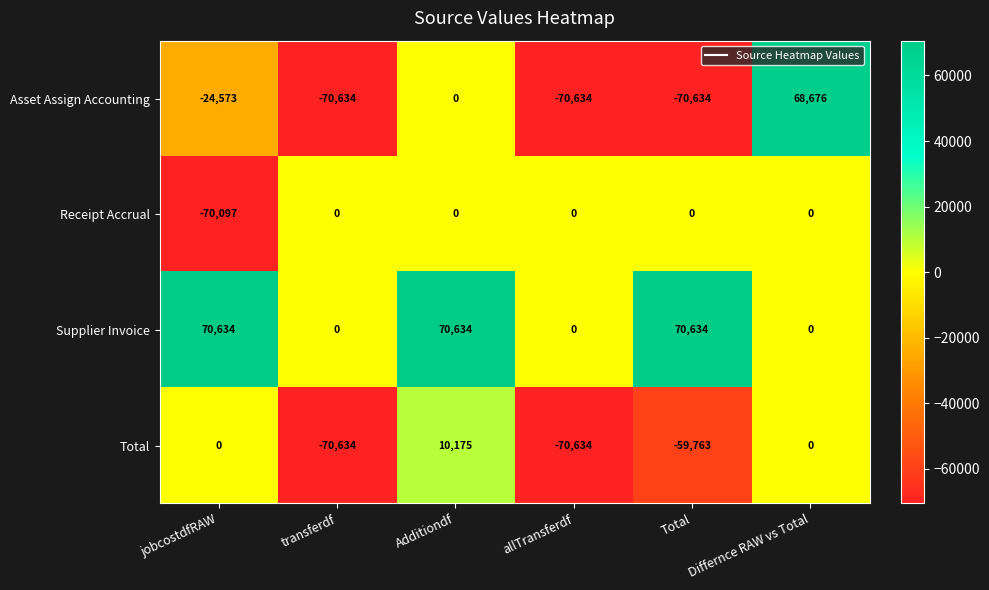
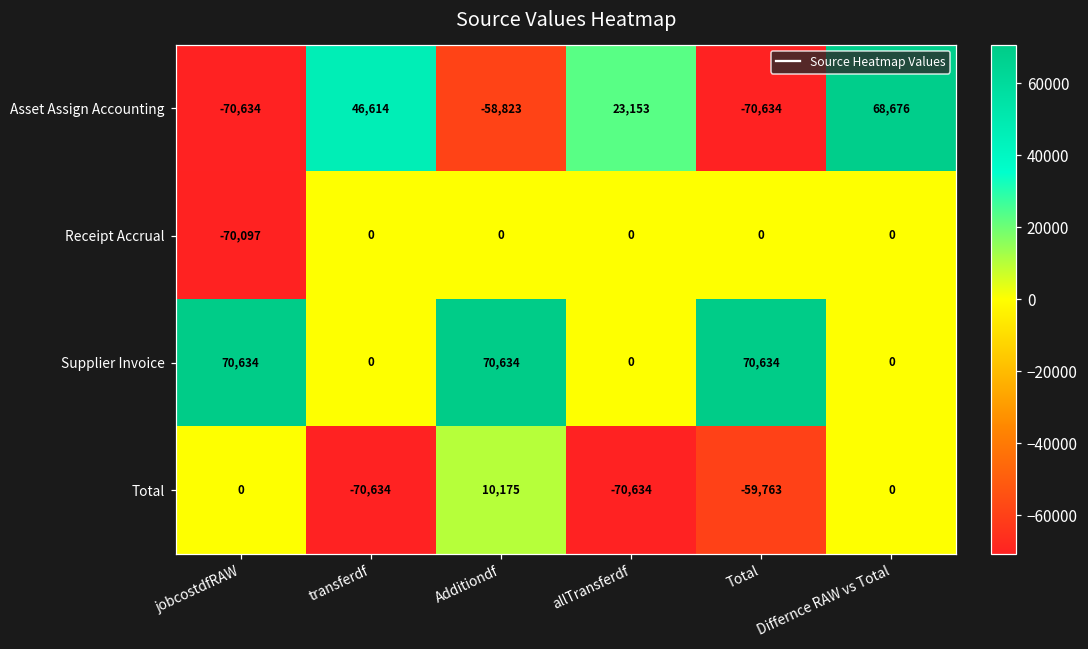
Asset Assign Accounting, jobcostdfRAW: -24,573 -> -70,634
Asset Assign Accounting, transferdf: -70,634 -> 46,614
Asset Assign Accounting, Additiondf: 0 -> -58,823
Asset Assign Accounting, allTransferdf: -70,634 -> 23,153
